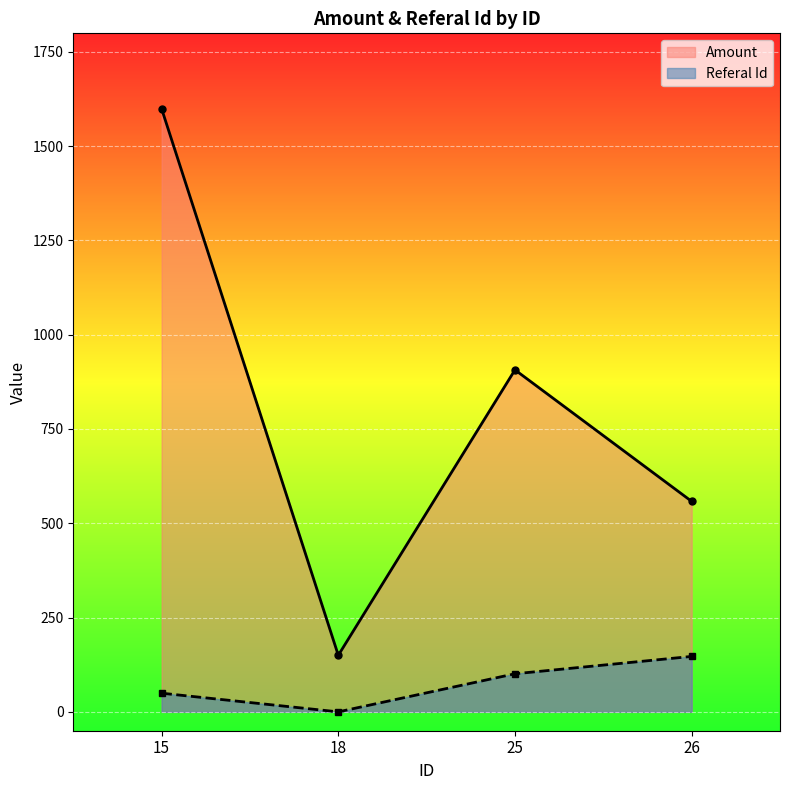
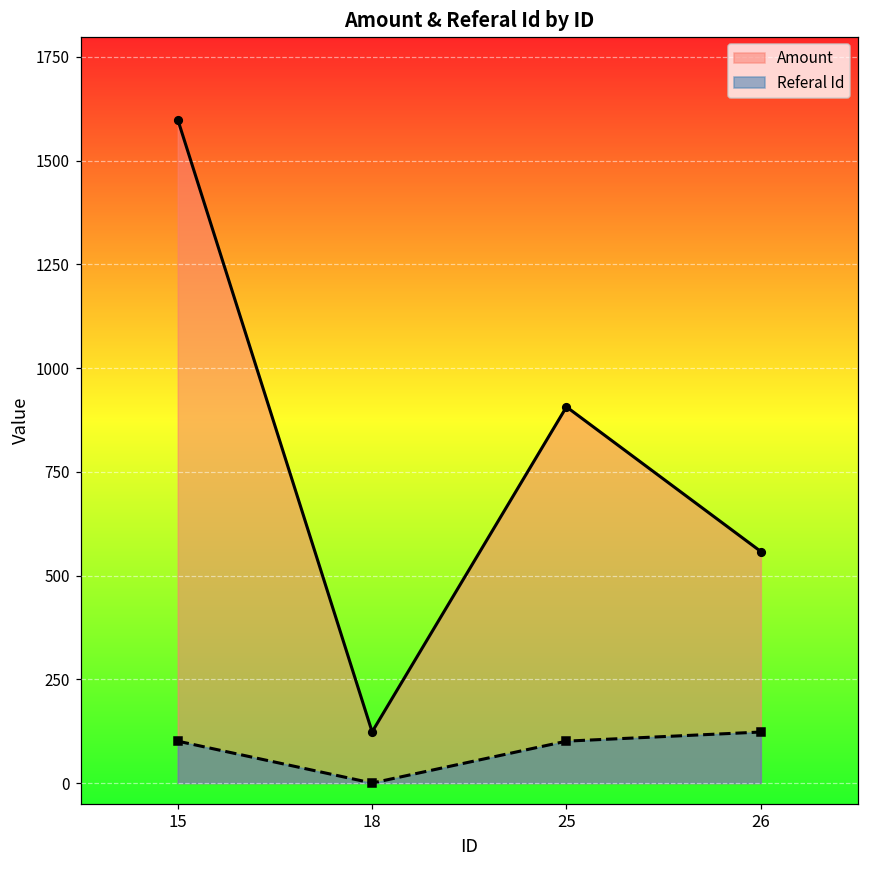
Referal Id, 15: 50 -> 100
Amount, 18: 150 -> 120
Referal Id, 26: 150 -> 120
